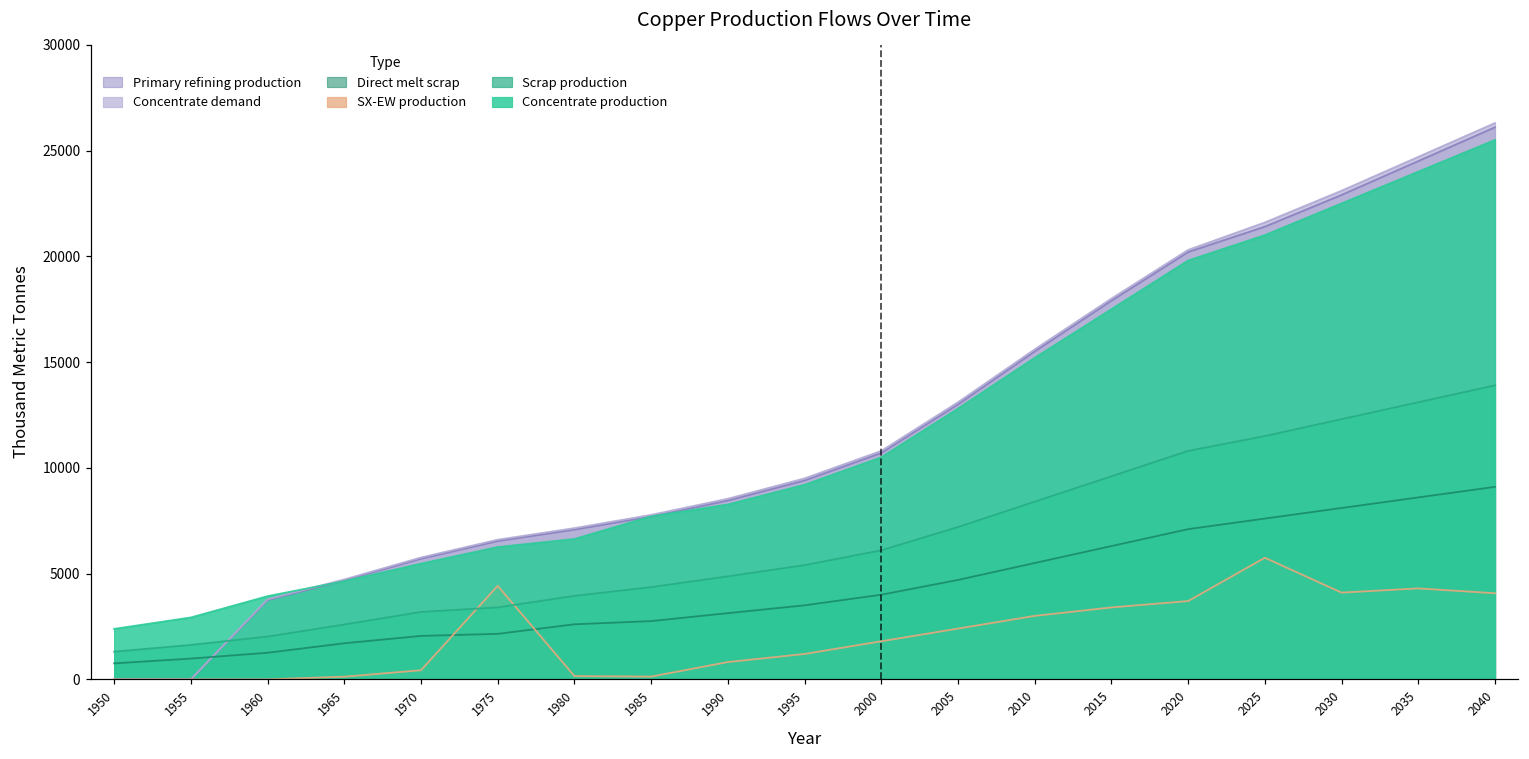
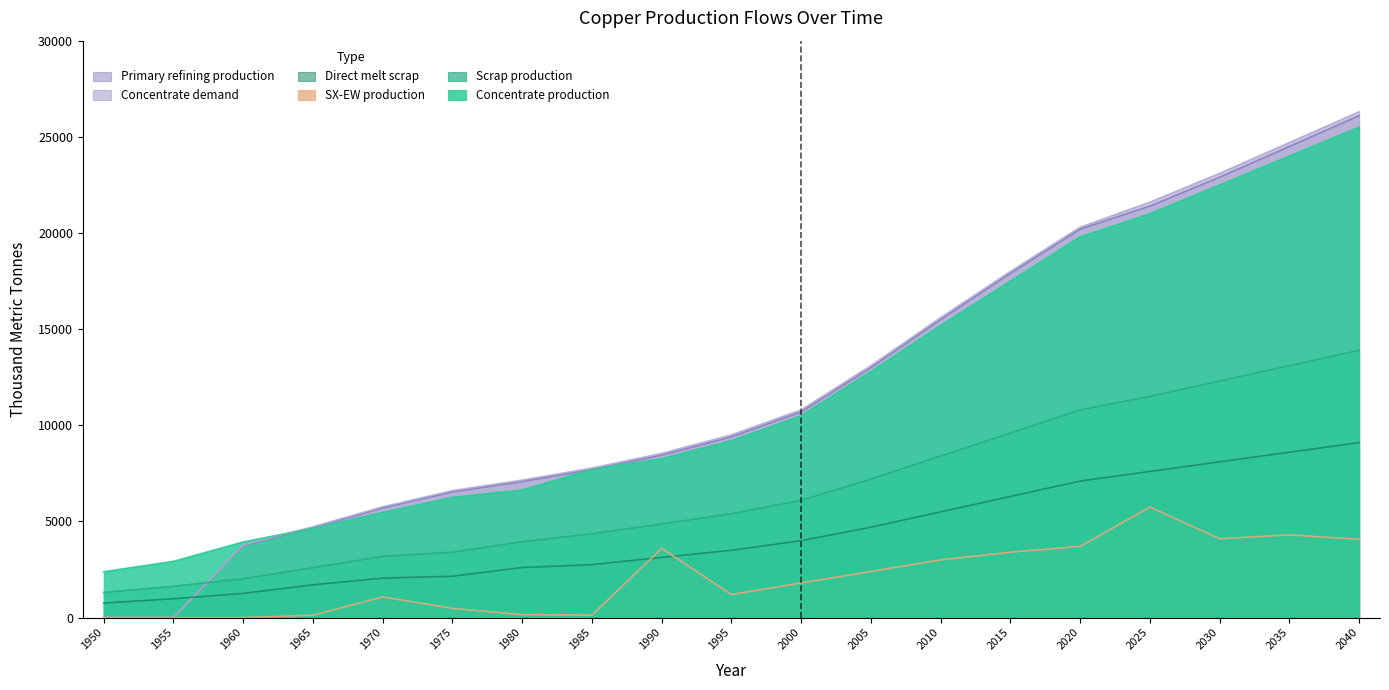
SX-EW production, 1970: 400 -> 1100
SX-EW production, 1975: 4400 -> 500
SX-EW production, 1990: 800 -> 3600
